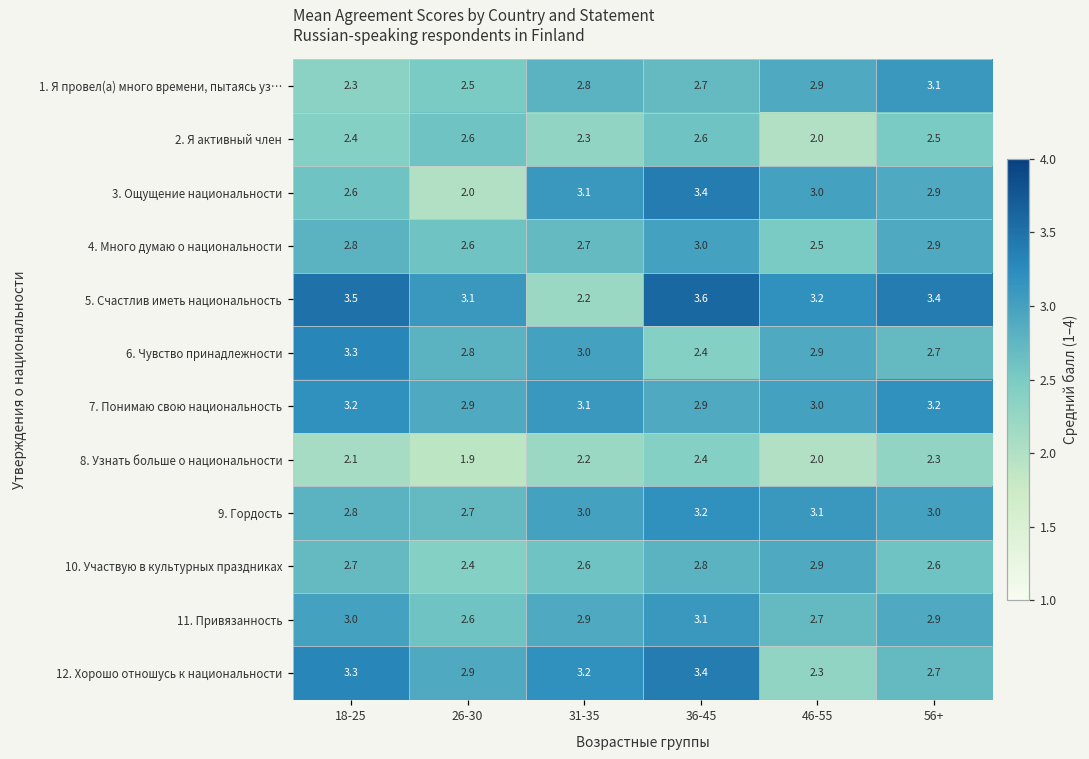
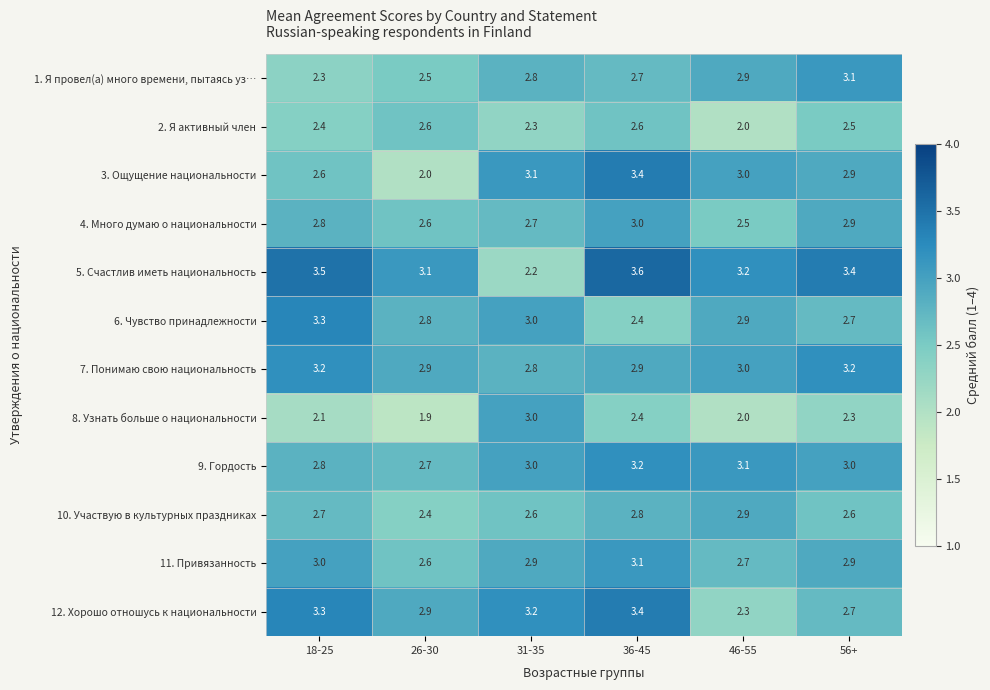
7. Понимаю свою национальность, 31-35: 3.1 -> 2.8
8. Узнать больше о национальности, 31-35: 2.2 -> 3.0
